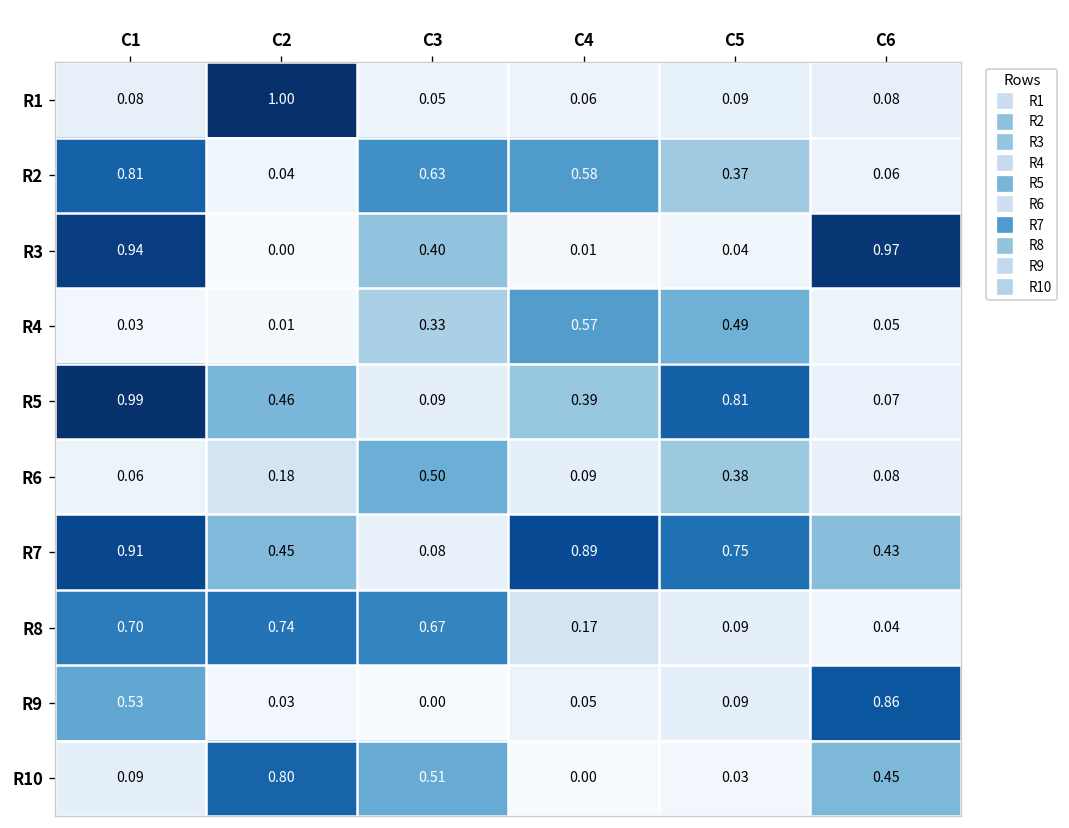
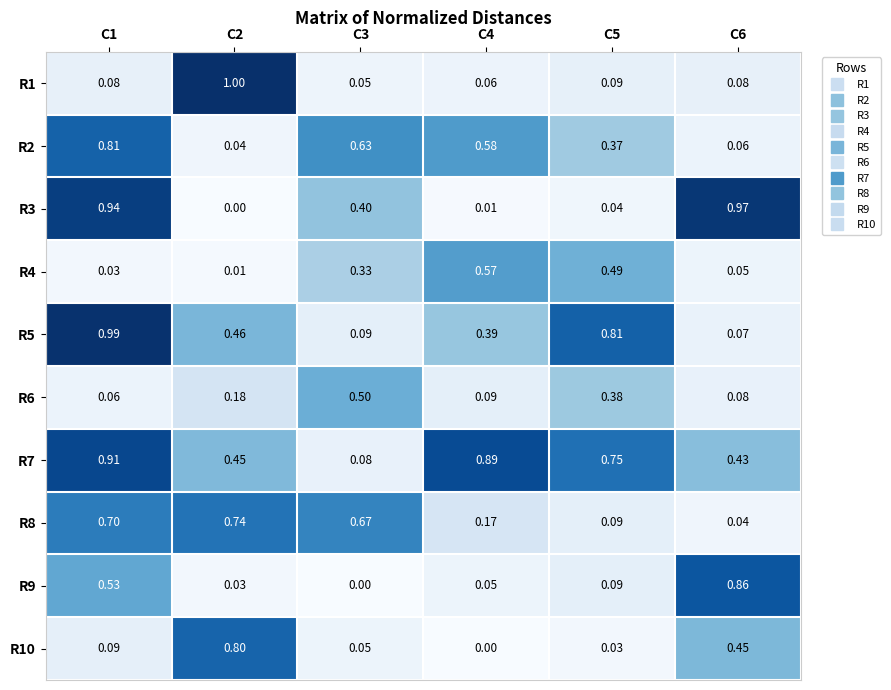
R10, C3: 0.51 -> 0.05
